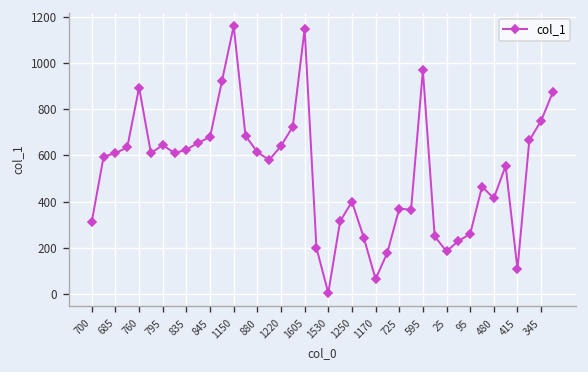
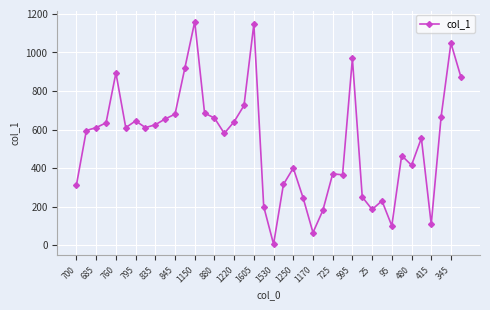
880: 620 -> 660
95: 260 -> 100
345: 750 -> 1050
